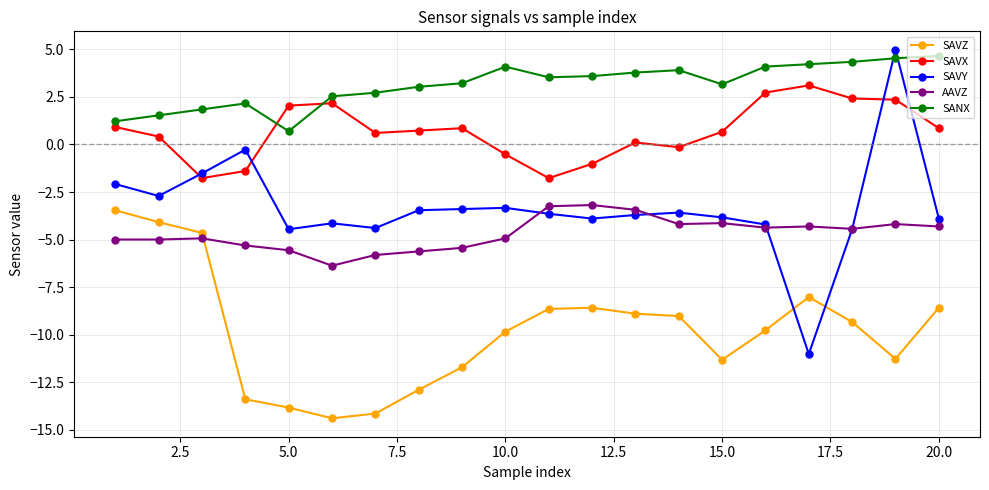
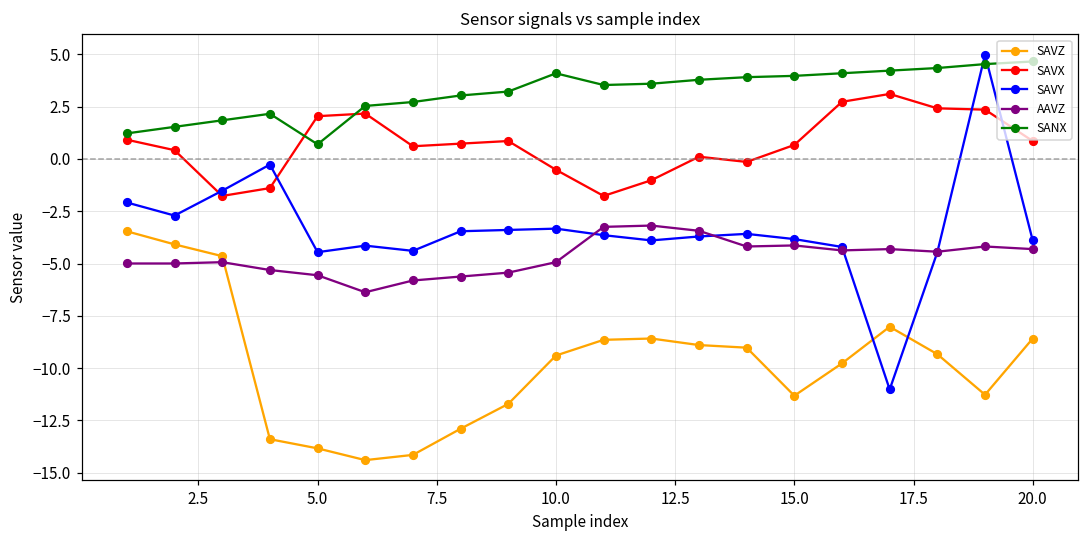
SAVZ, 10.0: -9.8 -> -9.4
SANX, 15.0: 3.2 -> 4.0
